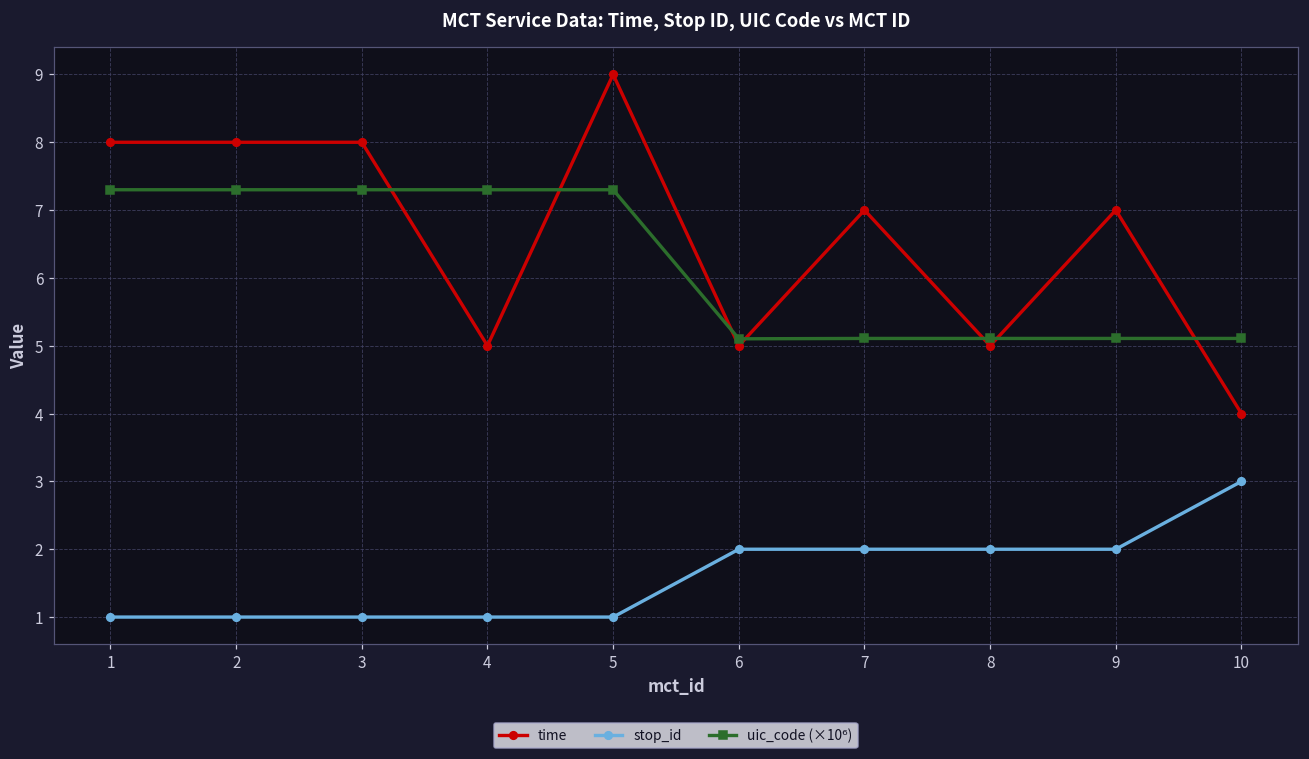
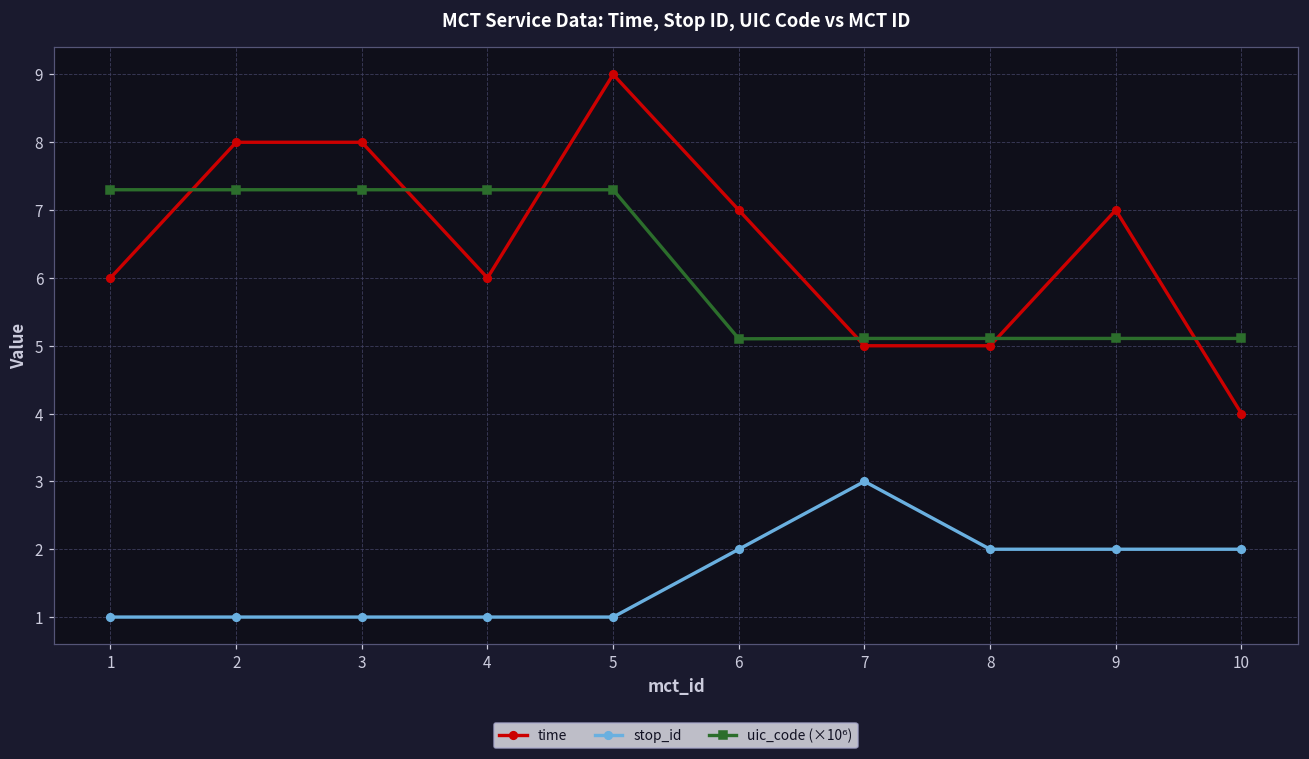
time, 1: 8 -> 6
time, 4: 5 -> 6
time, 6: 5 -> 7
time, 7: 7 -> 5
stop_id, 7: 2 -> 3
stop_id, 10: 3 -> 2
